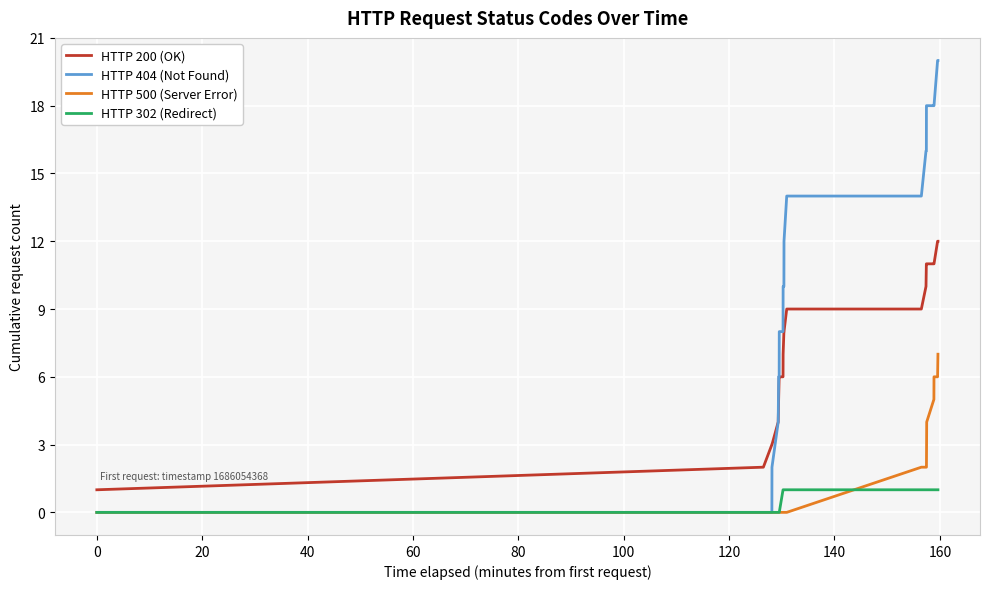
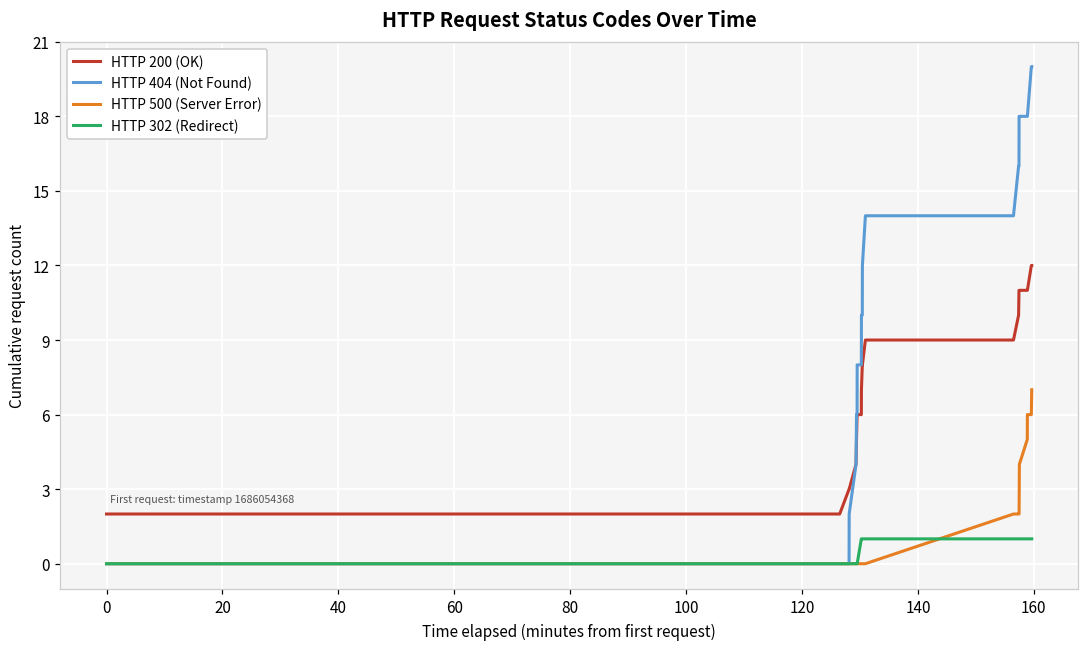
HTTP 200 (OK), 0: 1 -> 2
